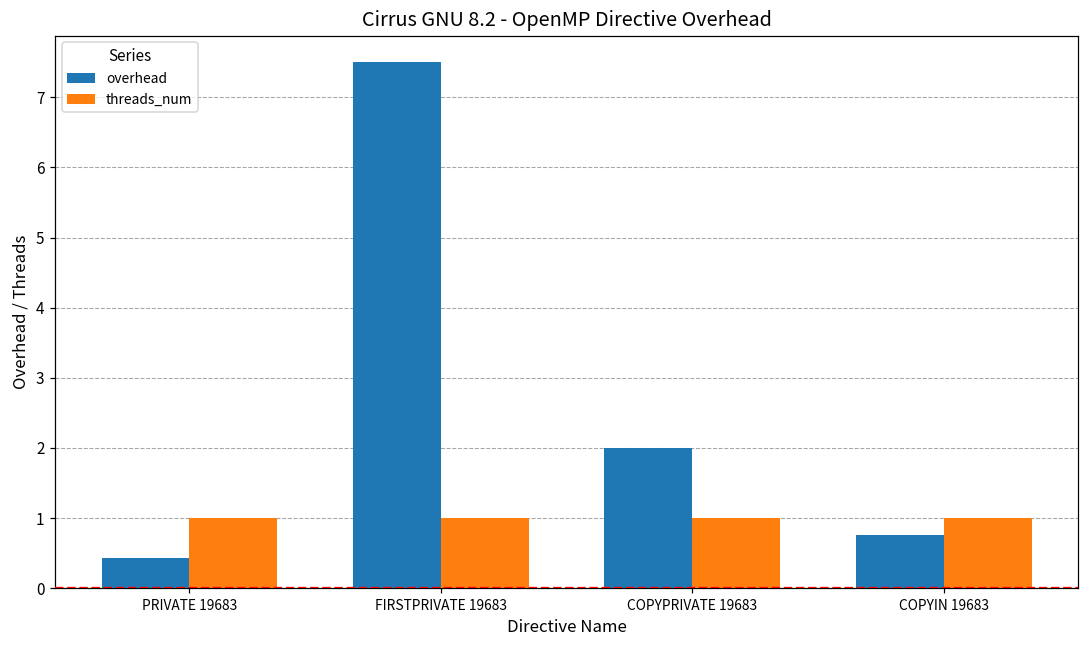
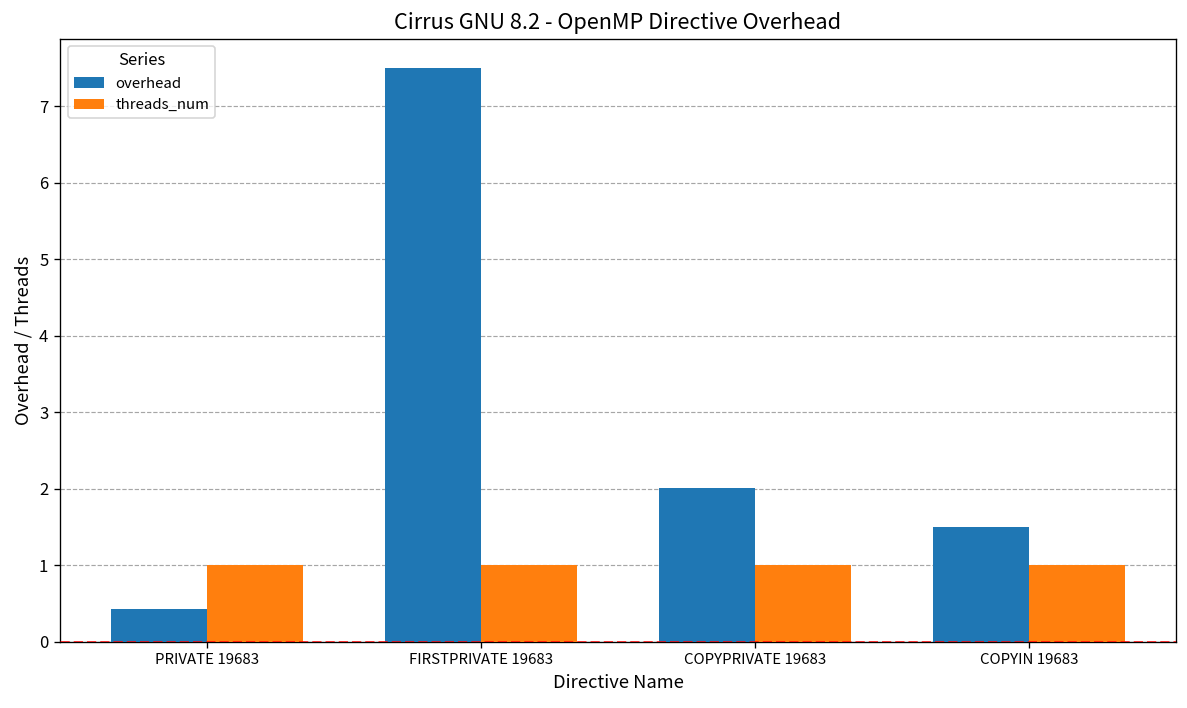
overhead, COPYIN 19683: 0.8 -> 1.5
